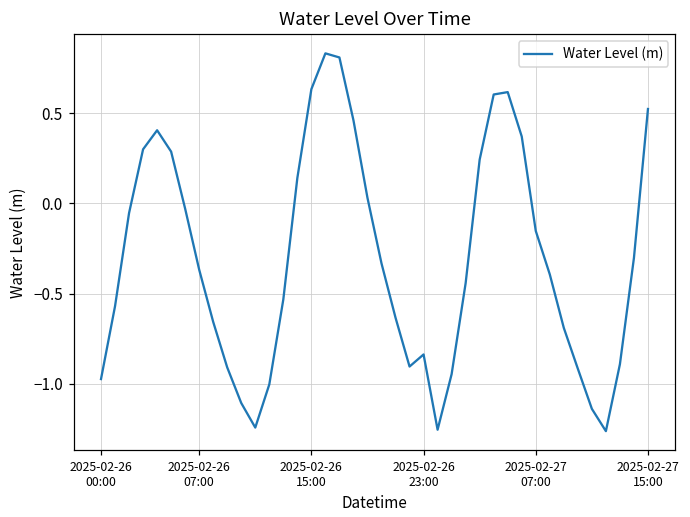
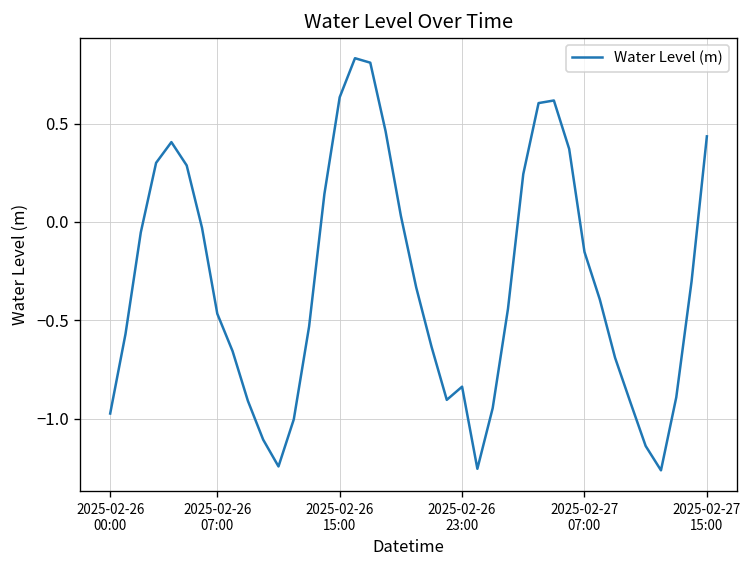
2025-02-26 07:00: -0.37 -> -0.47
2025-02-27 15:00: 0.52 -> 0.43
